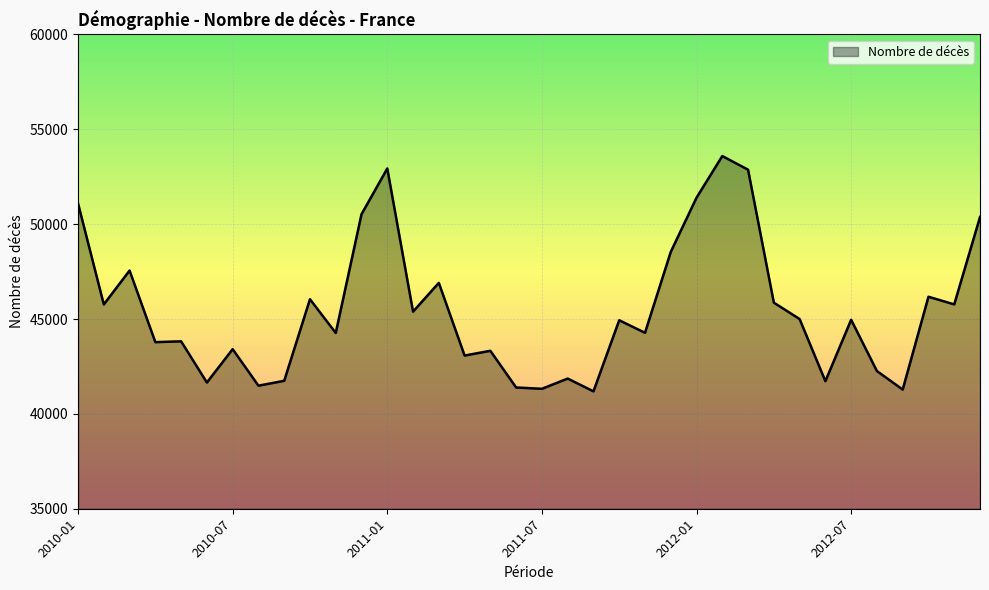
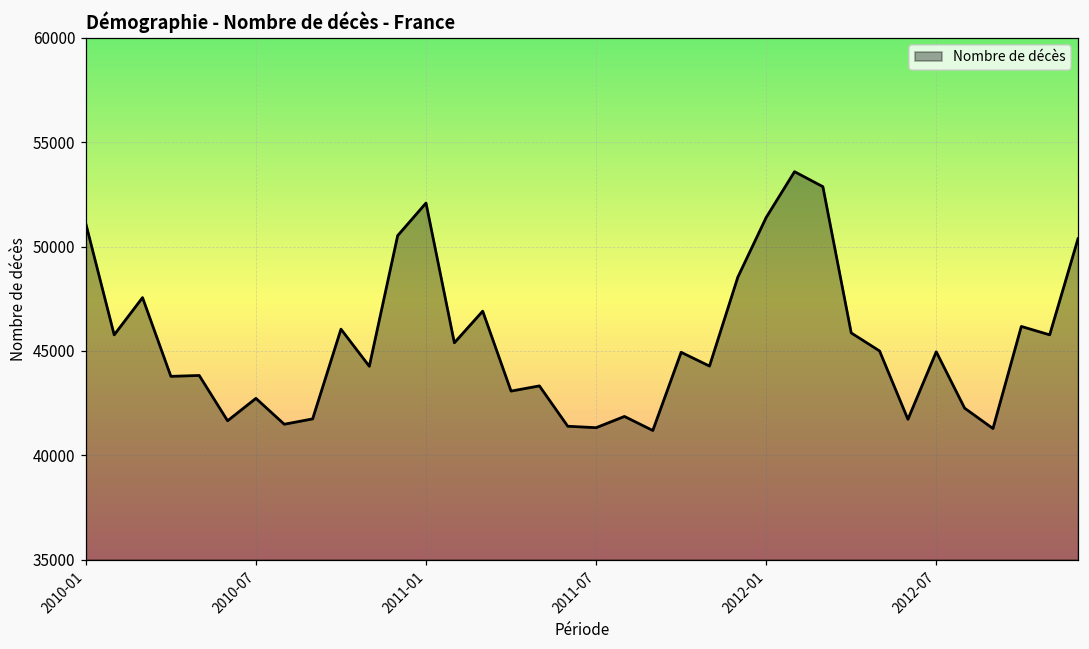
2010-07: 43400 -> 42700
2011-01: 52900 -> 52100
